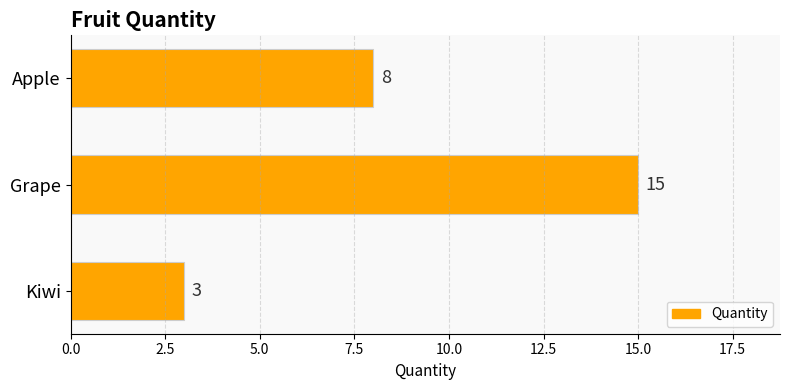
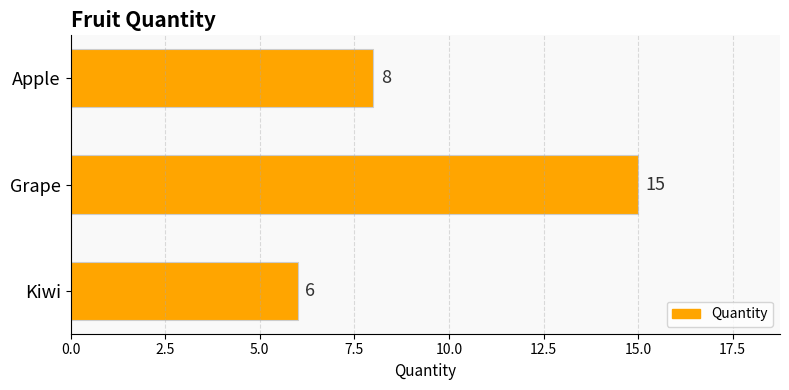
Kiwi: 3 -> 6
